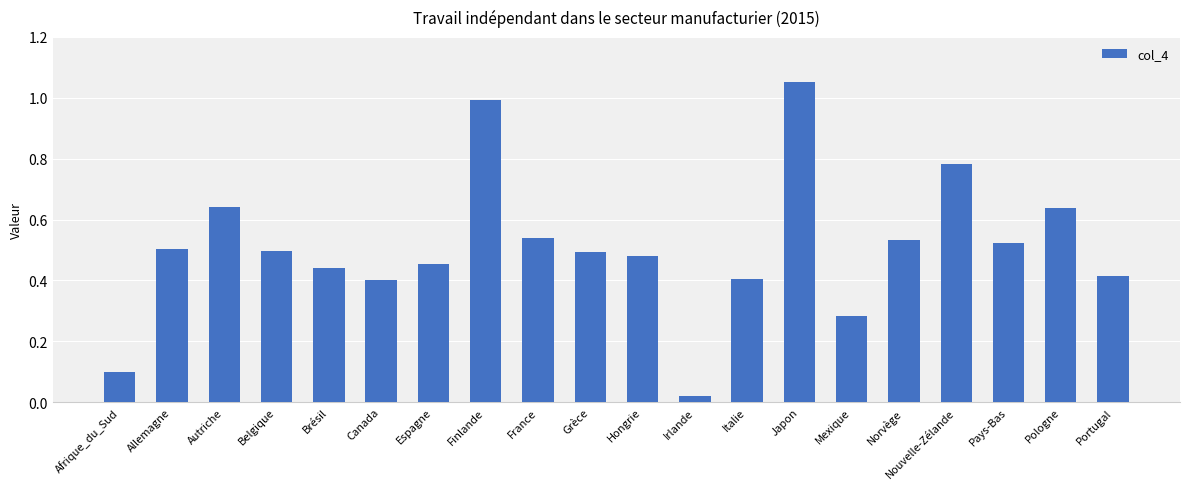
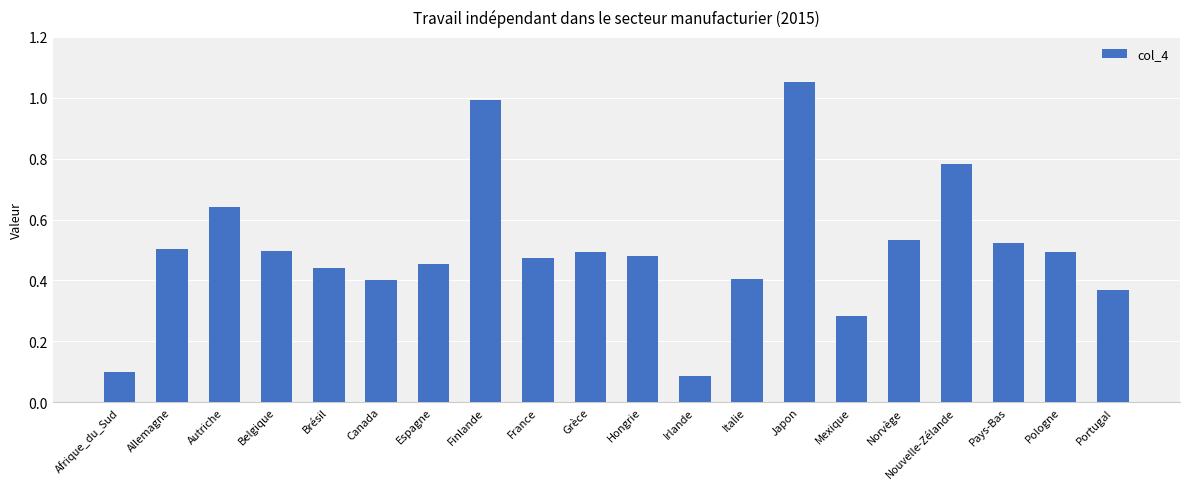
France: 0.54 -> 0.47
Irlande: 0.02 -> 0.09
Pologne: 0.64 -> 0.49
Portugal: 0.41 -> 0.37
